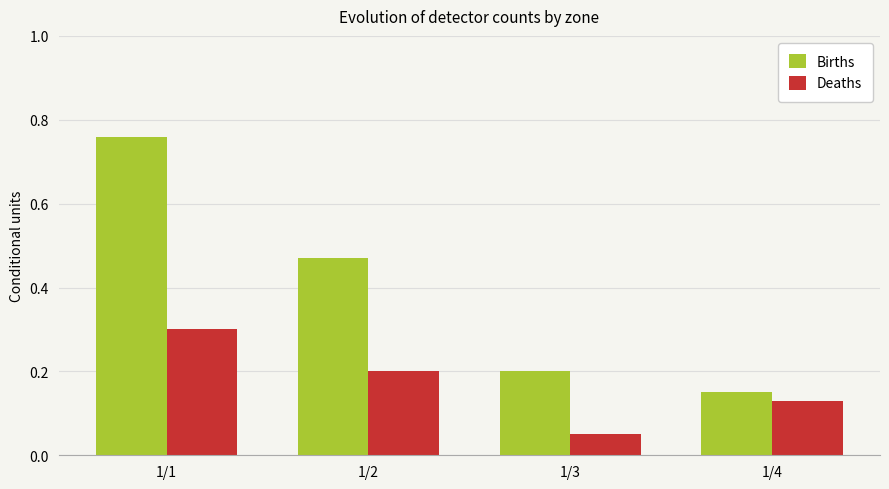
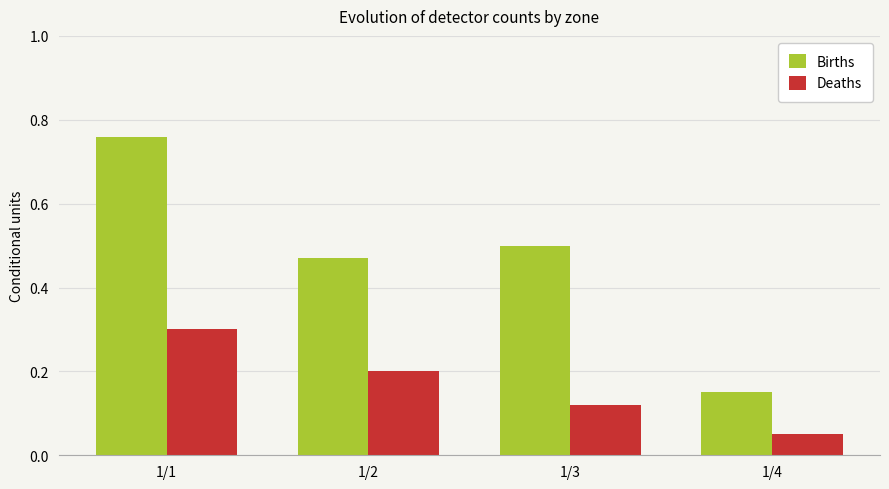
Births, 1/3: 0.2 -> 0.5
Deaths, 1/3: 0.05 -> 0.12
Deaths, 1/4: 0.13 -> 0.05
